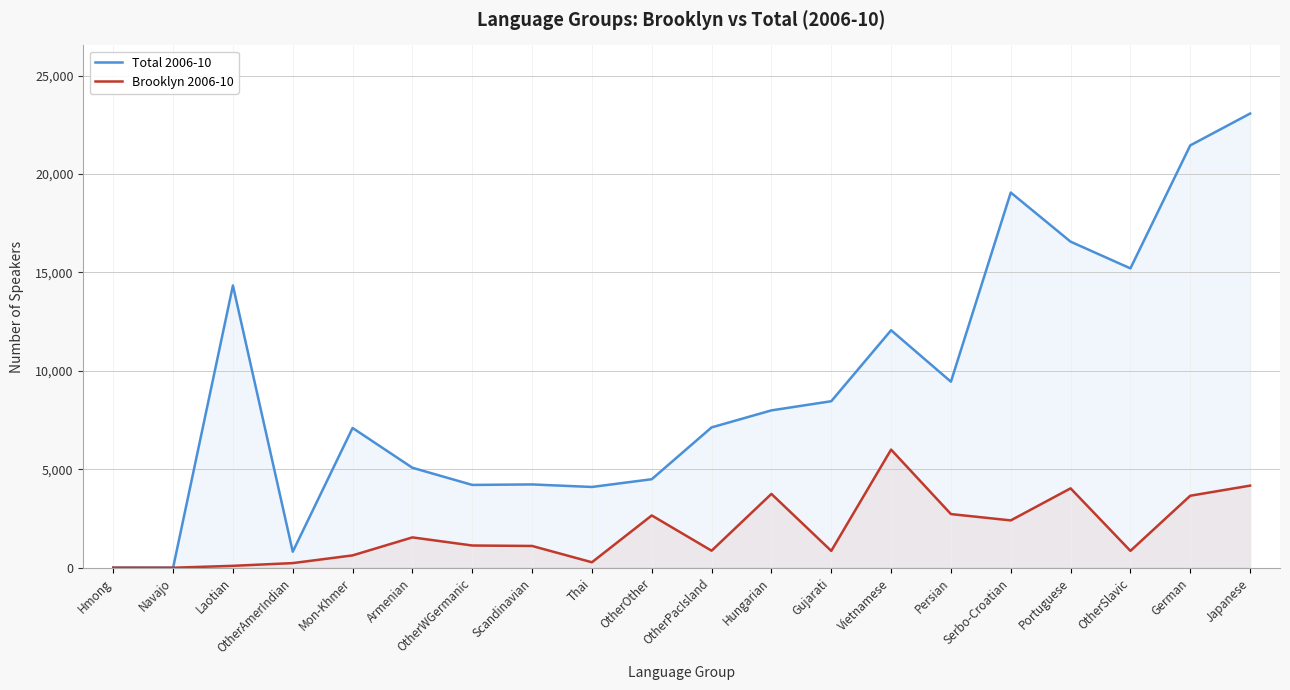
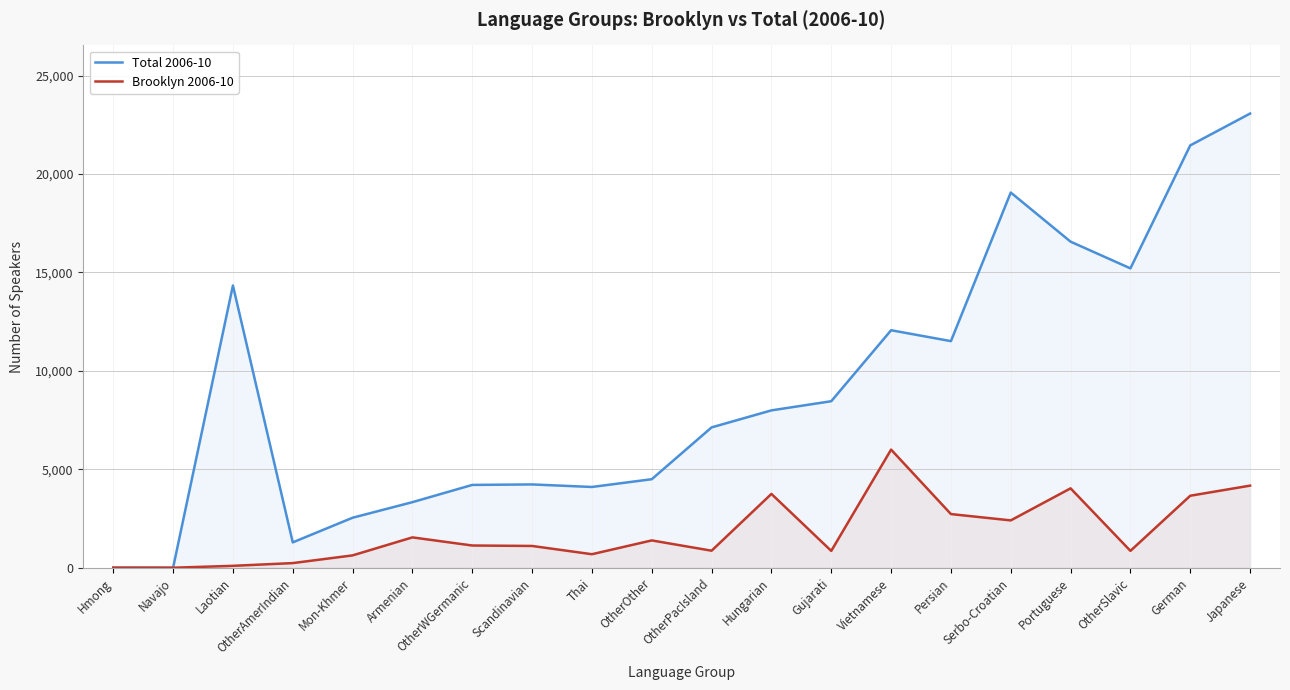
Total 2006-10, OtherAmerIndian: 800 -> 1,300
Total 2006-10, Mon-Khmer: 7,100 -> 2,500
Total 2006-10, Armenian: 5,100 -> 3,300
Brooklyn 2006-10, Thai: 300 -> 700
Brooklyn 2006-10, OtherOther: 2,700 -> 1,400
Total 2006-10, Persian: 9,500 -> 11,500
